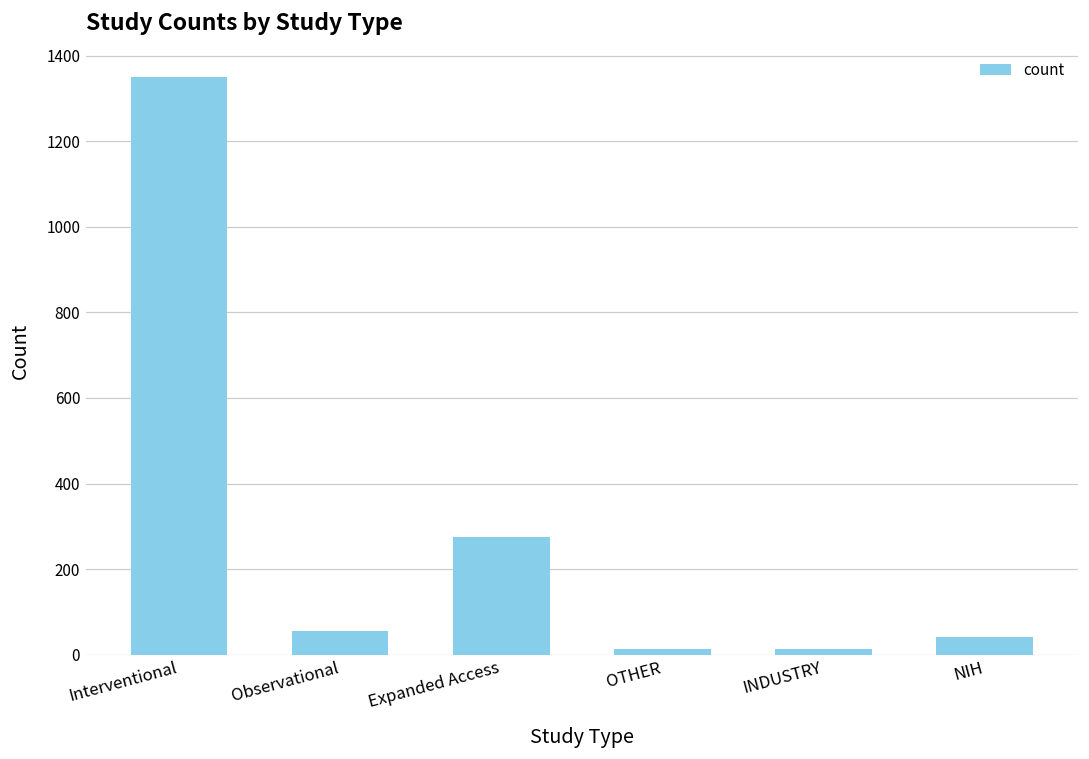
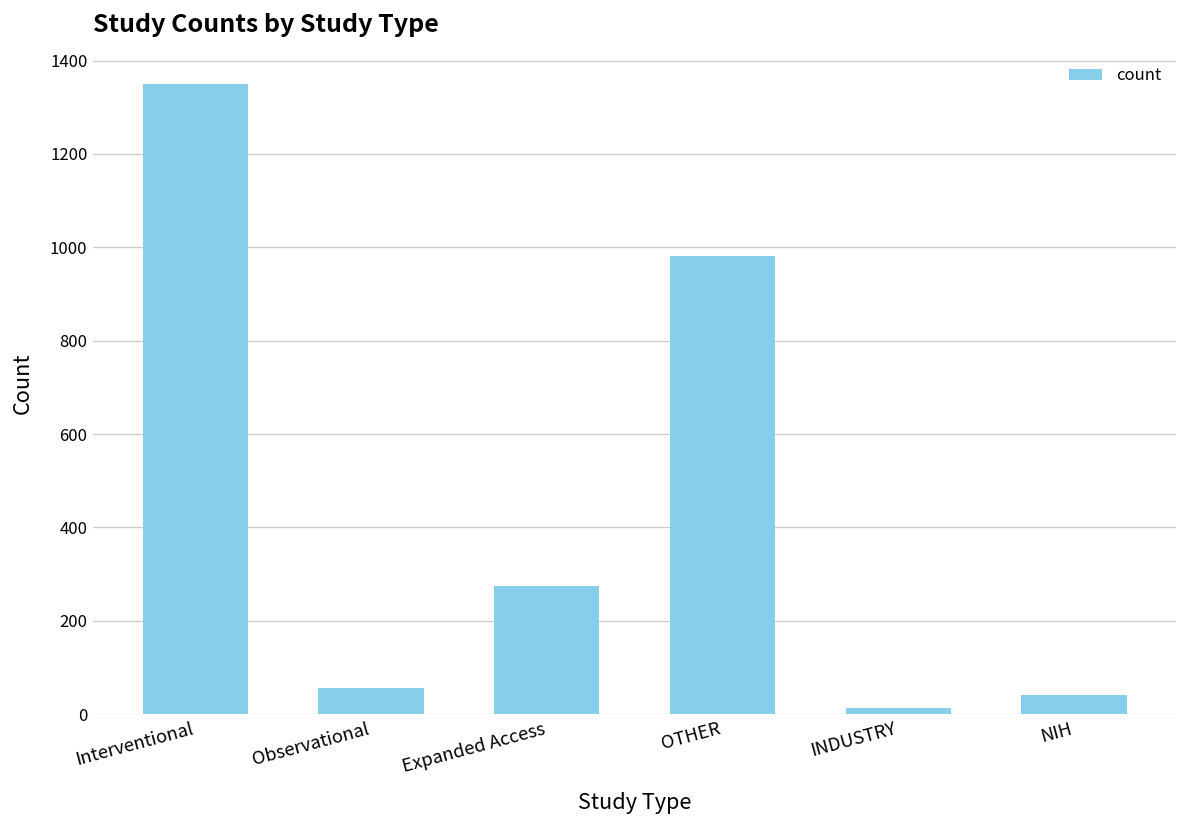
OTHER: 10 -> 980
